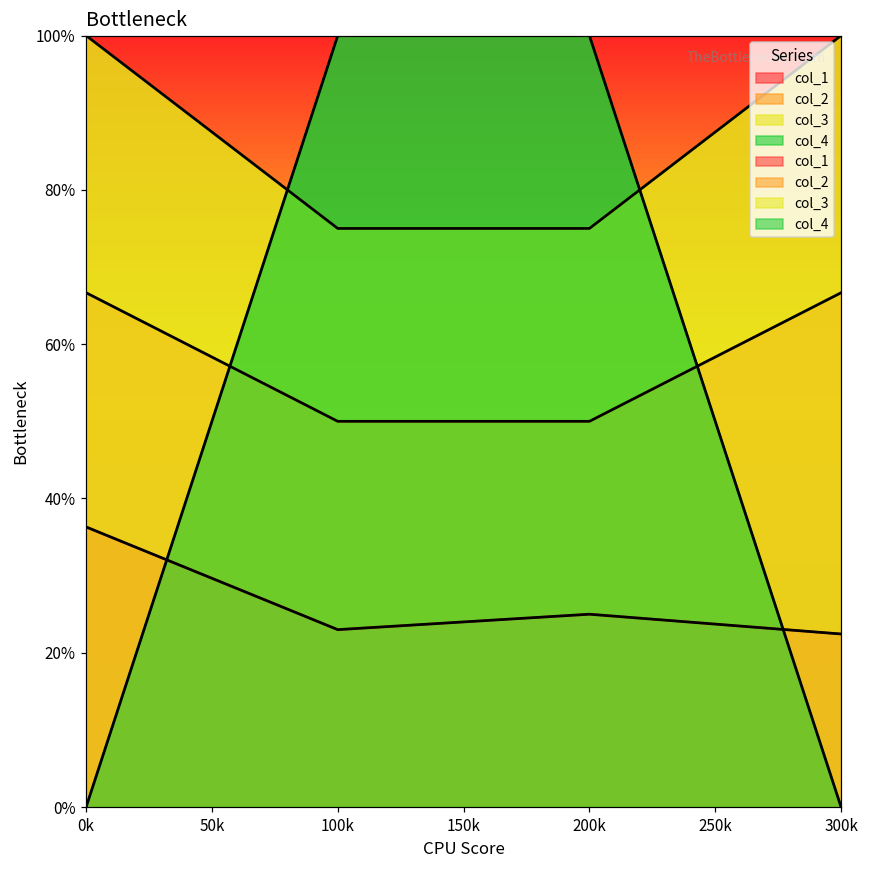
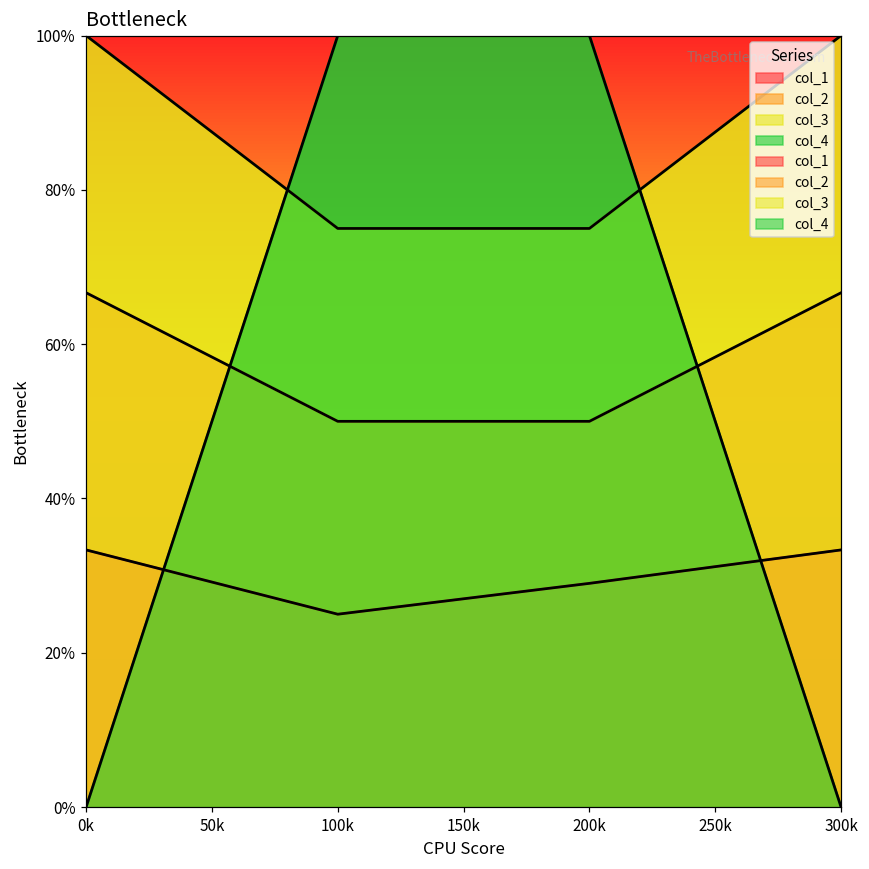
col_1, 0k: 36% -> 33%
col_1, 100k: 23% -> 25%
col_1, 200k: 25% -> 29%
col_1, 300k: 22% -> 33%
